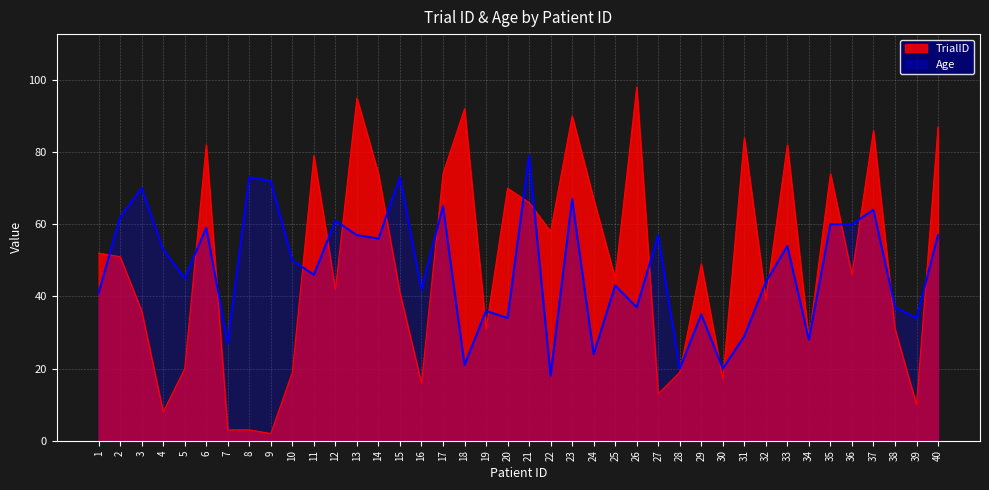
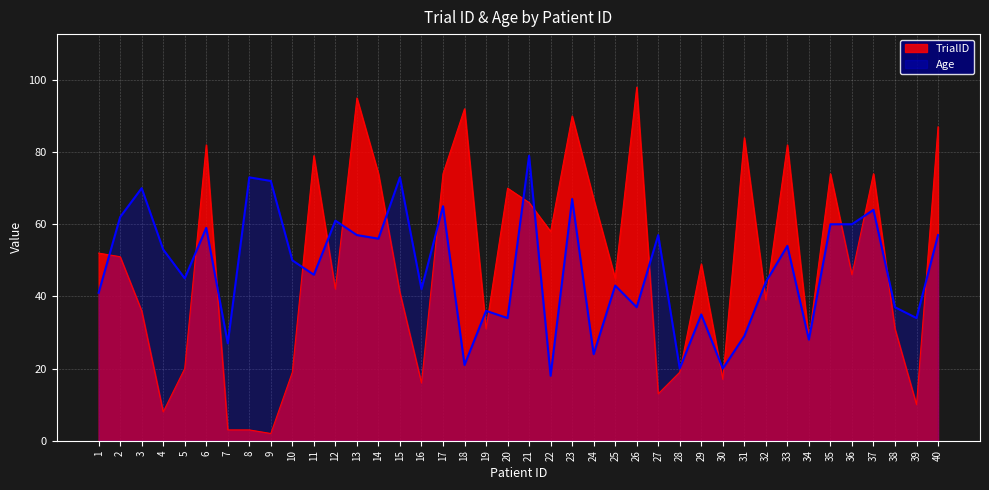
TrialID, 37: 86 -> 74
